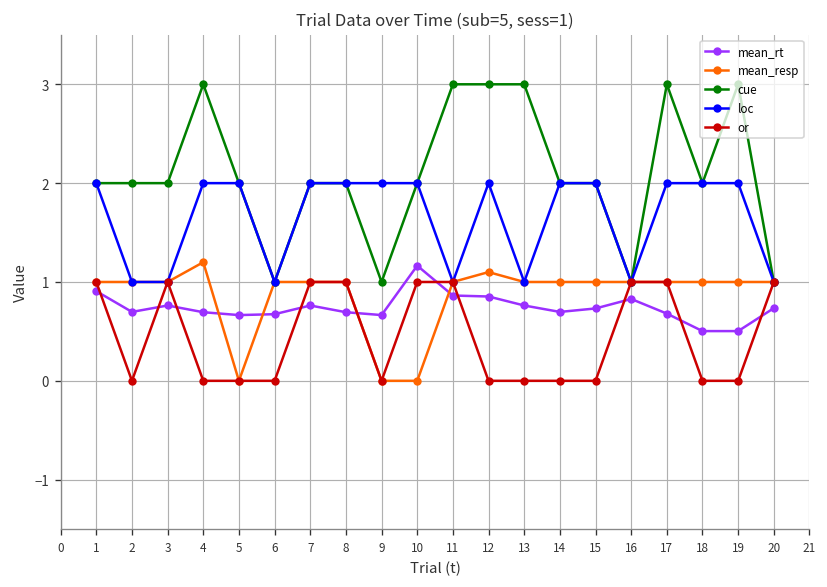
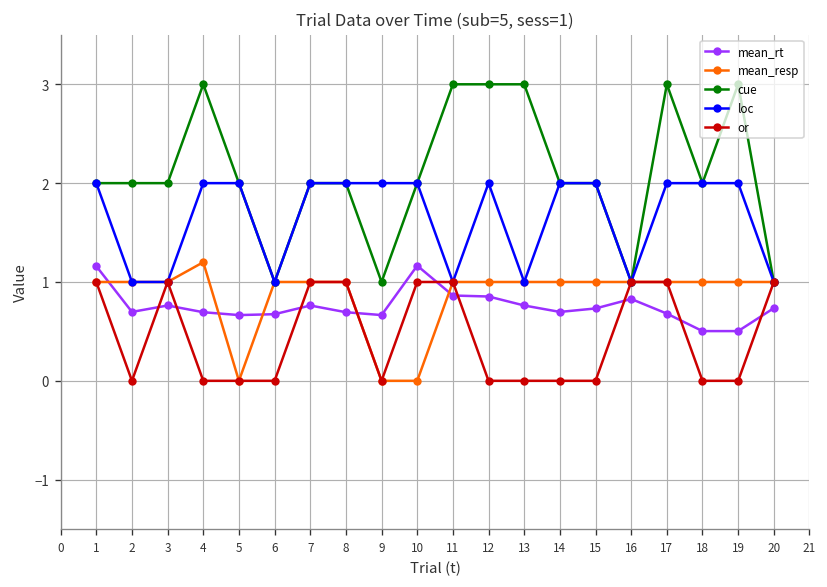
mean_rt, 1: 0.9 -> 1.2
mean_resp, 12: 1.1 -> 1.0
